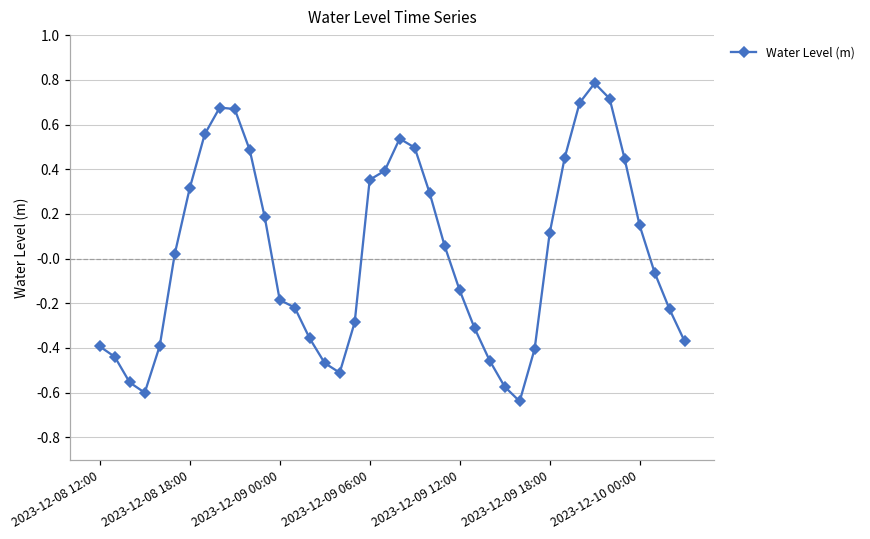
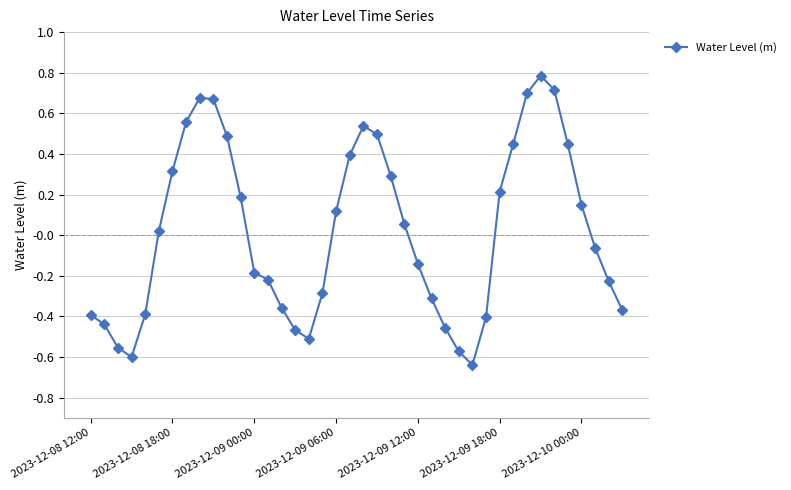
2023-12-09 06:00: 0.35 -> 0.12
2023-12-09 18:00: 0.11 -> 0.21
